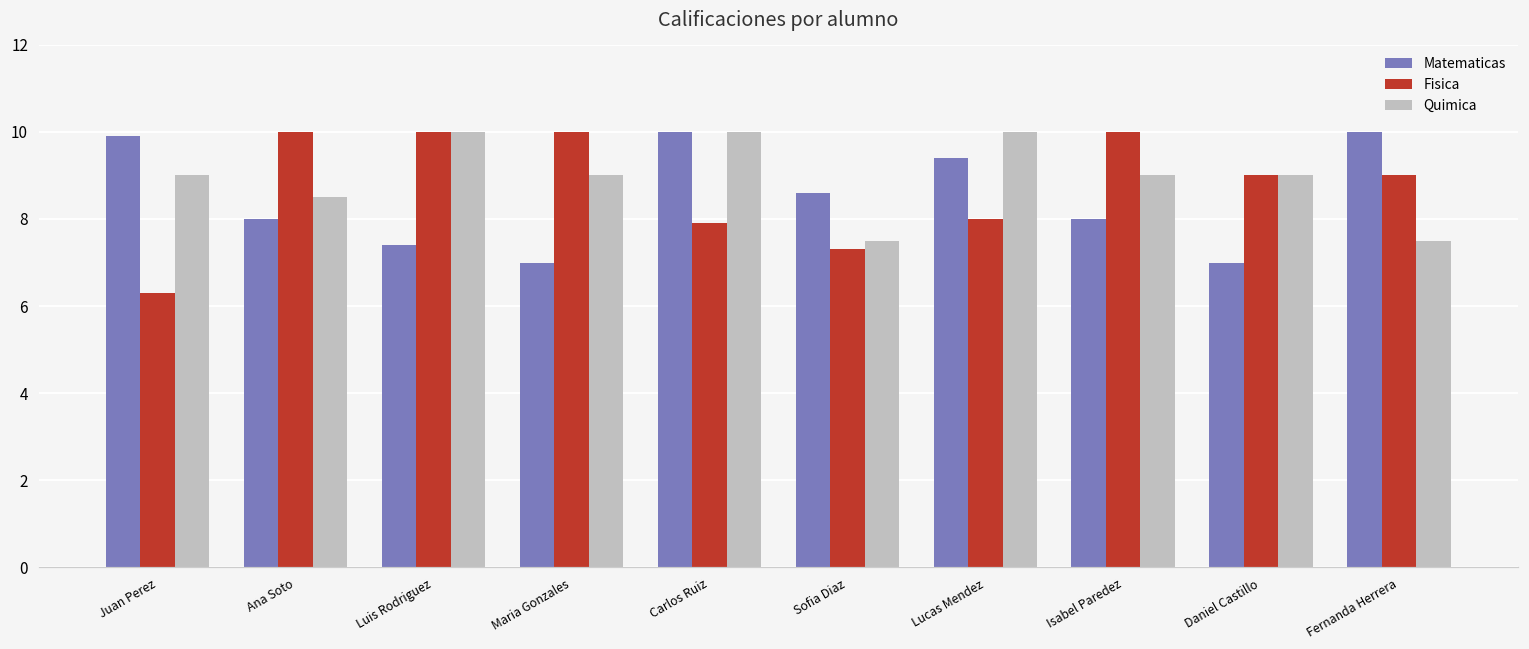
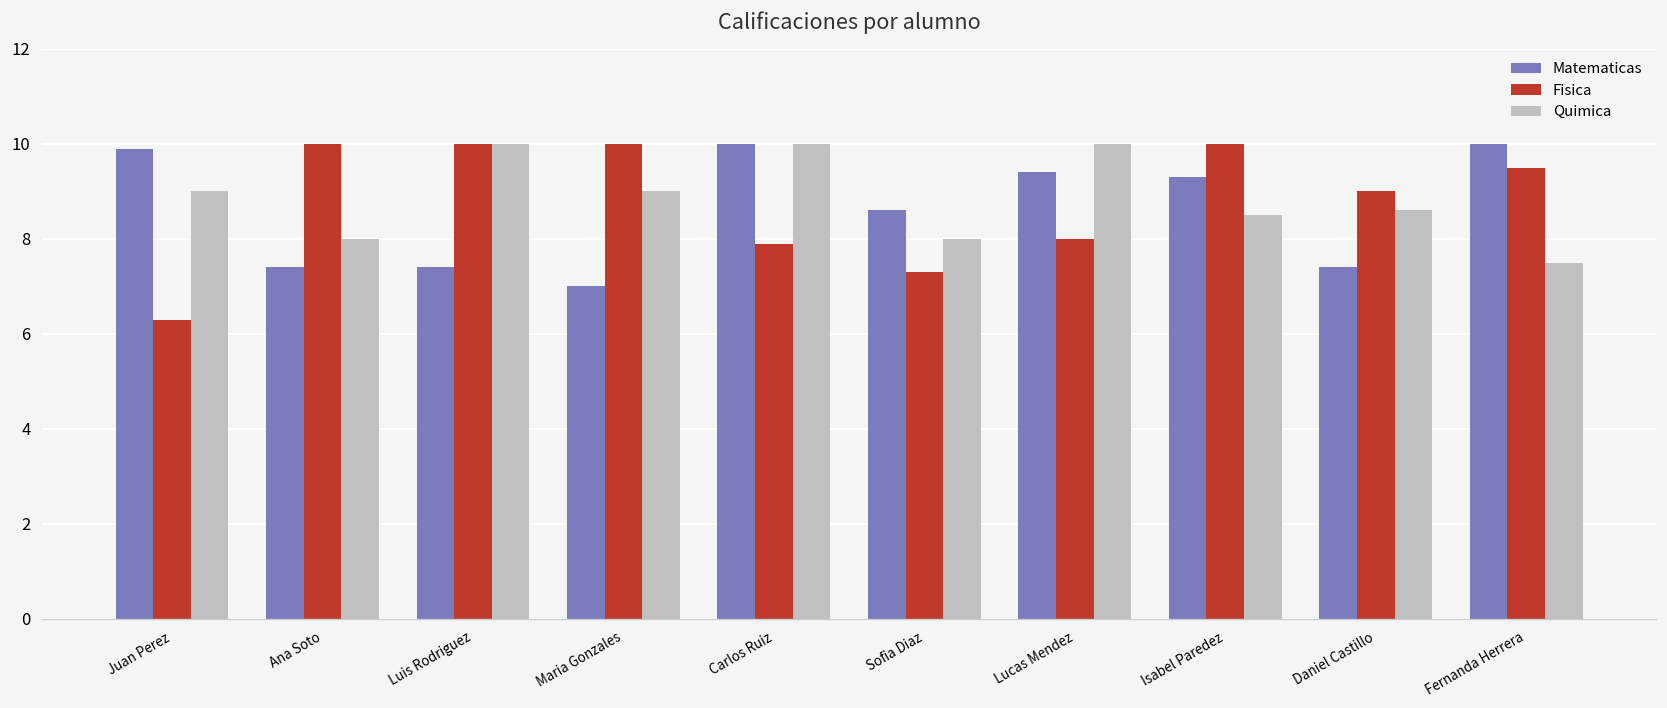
Matematicas, Ana Soto: 8.0 -> 7.4
Quimica, Ana Soto: 8.5 -> 8.0
Quimica, Sofia Diaz: 7.5 -> 8.0
Matematicas, Isabel Paredez: 8.0 -> 9.3
Quimica, Isabel Paredez: 9.0 -> 8.5
Matematicas, Daniel Castillo: 7.0 -> 7.4
Quimica, Daniel Castillo: 9.0 -> 8.6
Fisica, Fernanda Herrera: 9.0 -> 9.5
